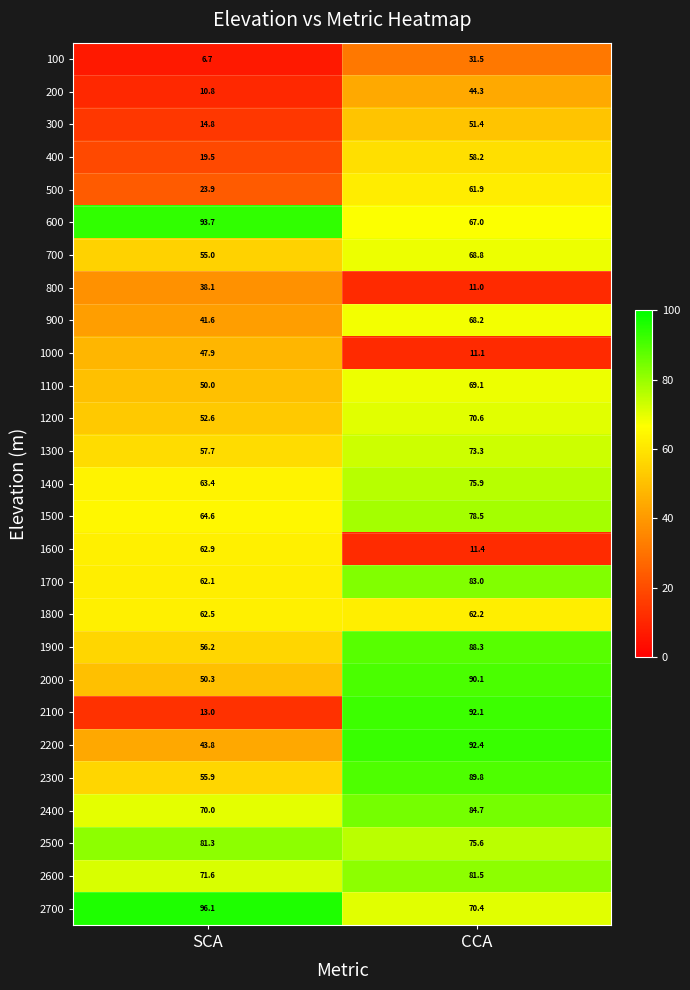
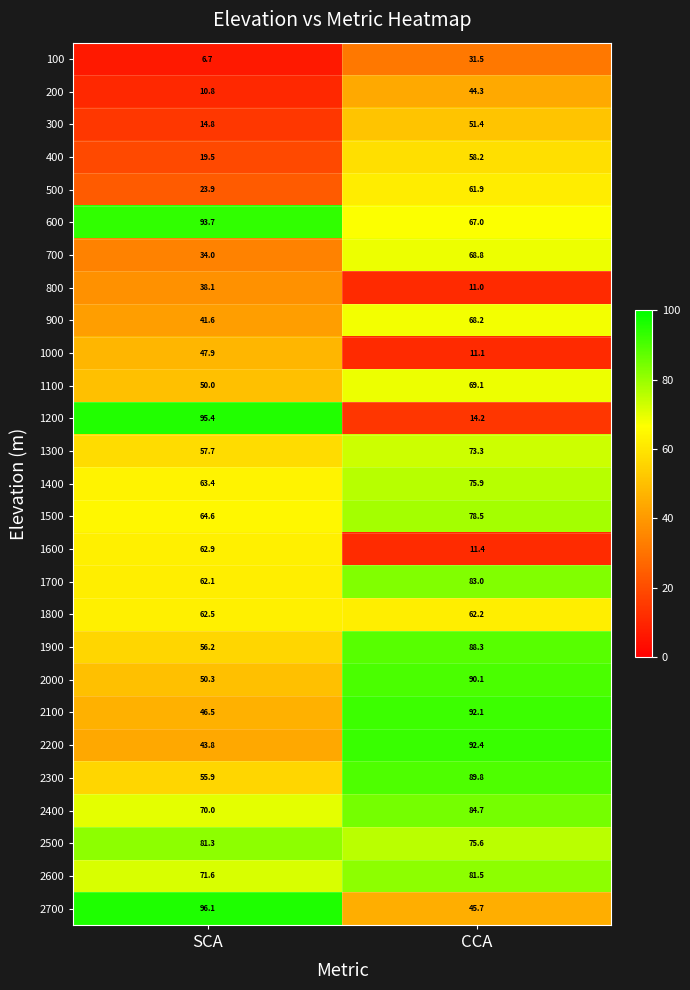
700, SCA: 55.0 -> 34.0
1200, SCA: 52.6 -> 95.4
1200, CCA: 70.6 -> 14.2
2100, SCA: 13.0 -> 46.5
2700, CCA: 70.4 -> 45.7
